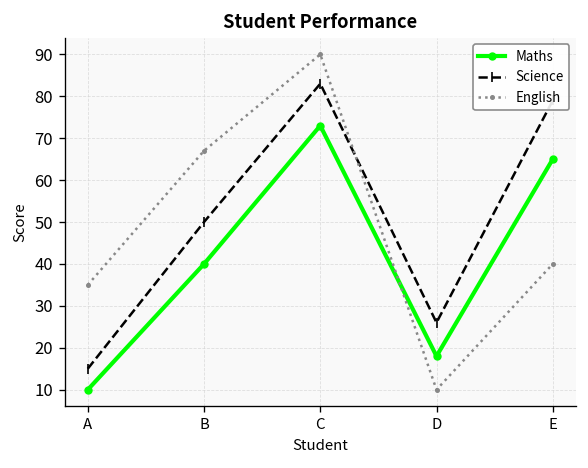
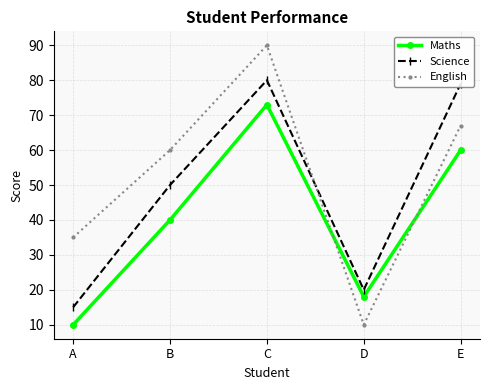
English, B: 67 -> 60
Science, C: 83 -> 80
Science, D: 26 -> 20
Maths, E: 65 -> 60
English, E: 40 -> 67
